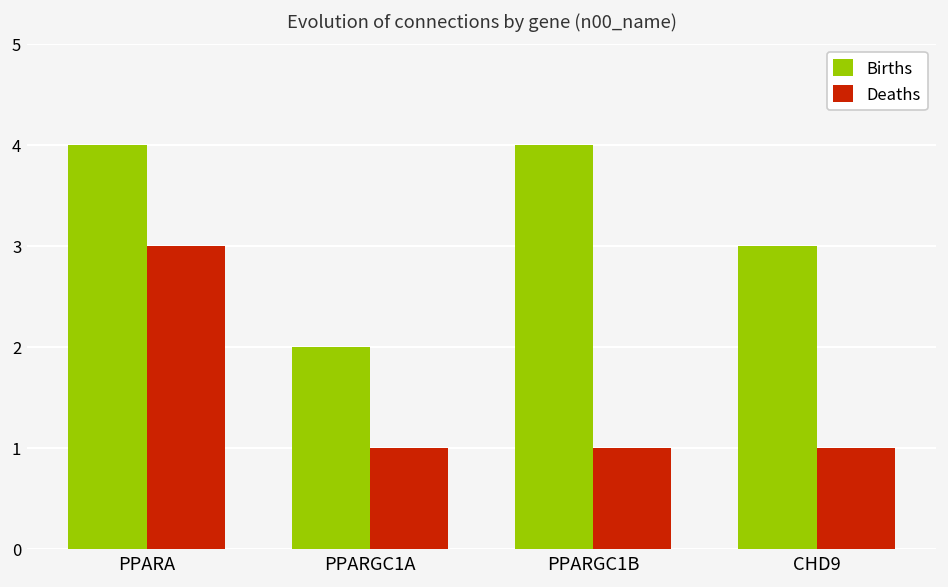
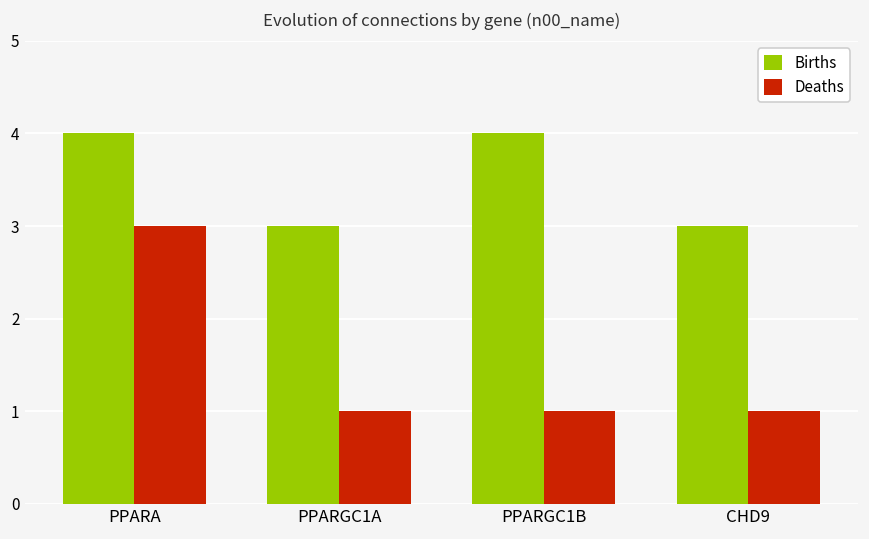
Births, PPARGC1A: 2 -> 3
